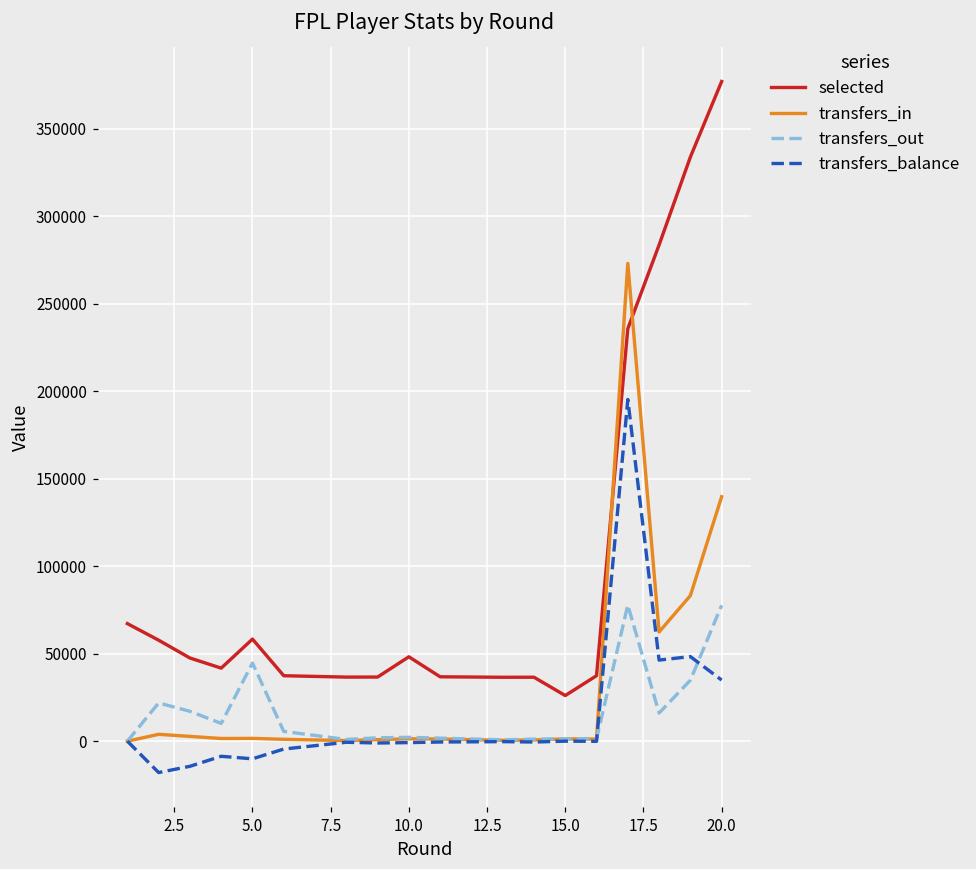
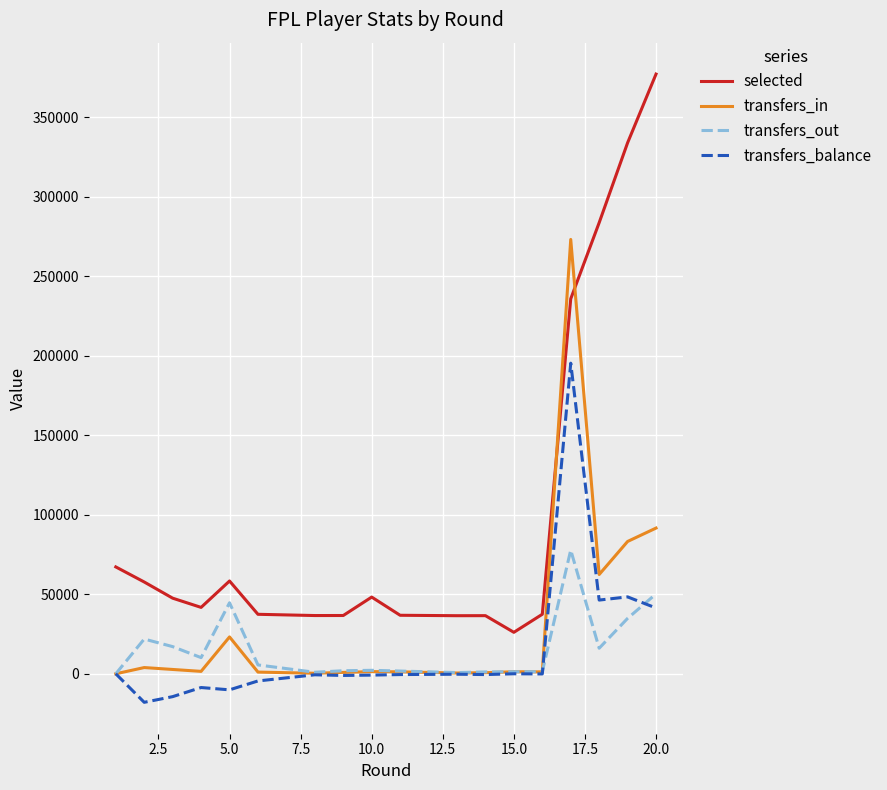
transfers_in, 5.0: 2000 -> 23000
transfers_in, 20.0: 140000 -> 92000
transfers_out, 20.0: 78000 -> 50000
transfers_balance, 20.0: 35000 -> 41000
